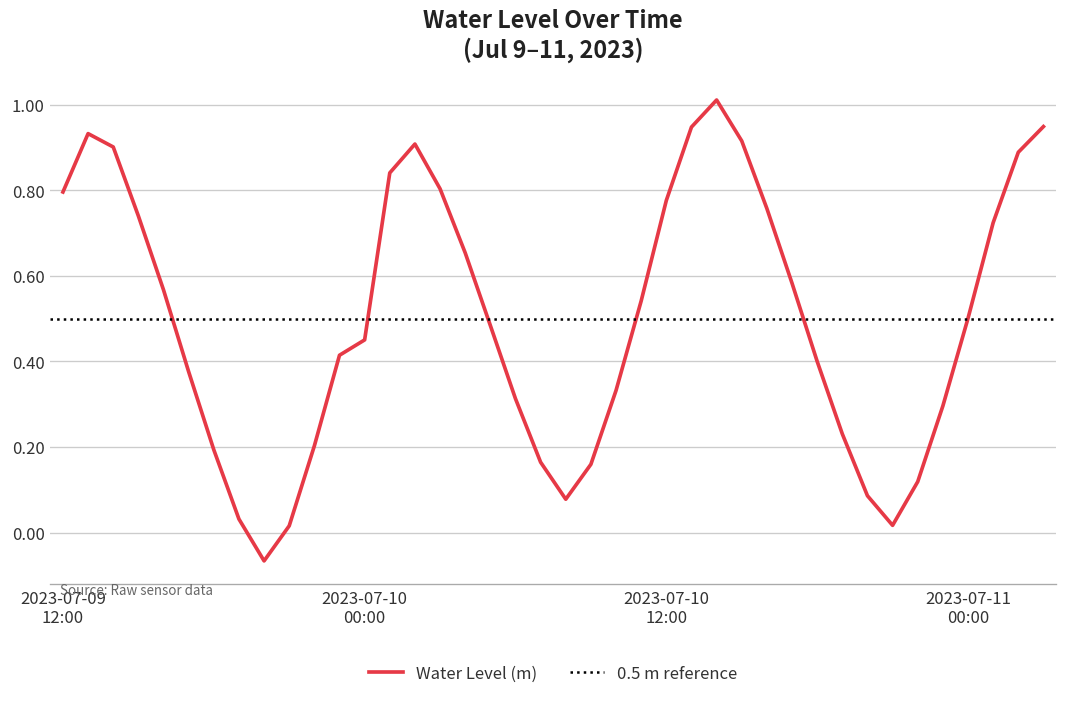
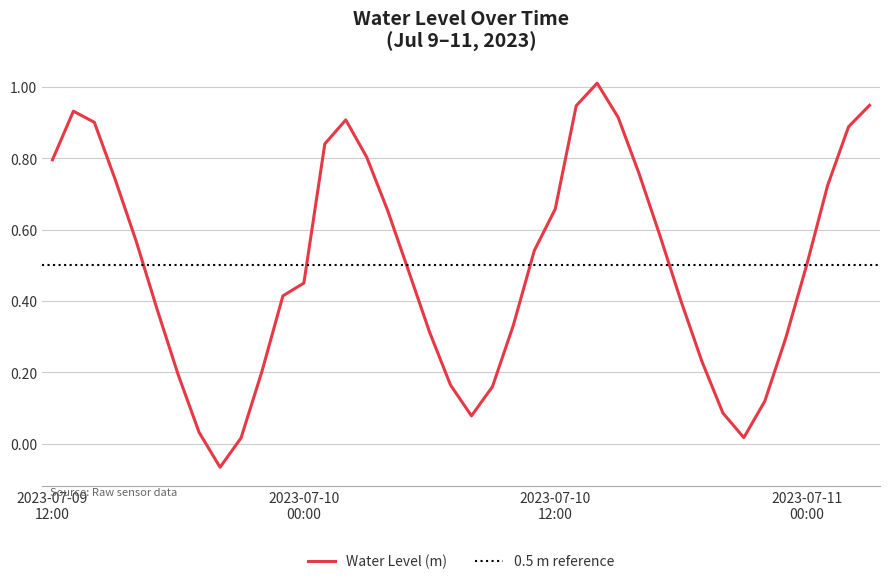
2023-07-10 12:00: 0.78 -> 0.66
